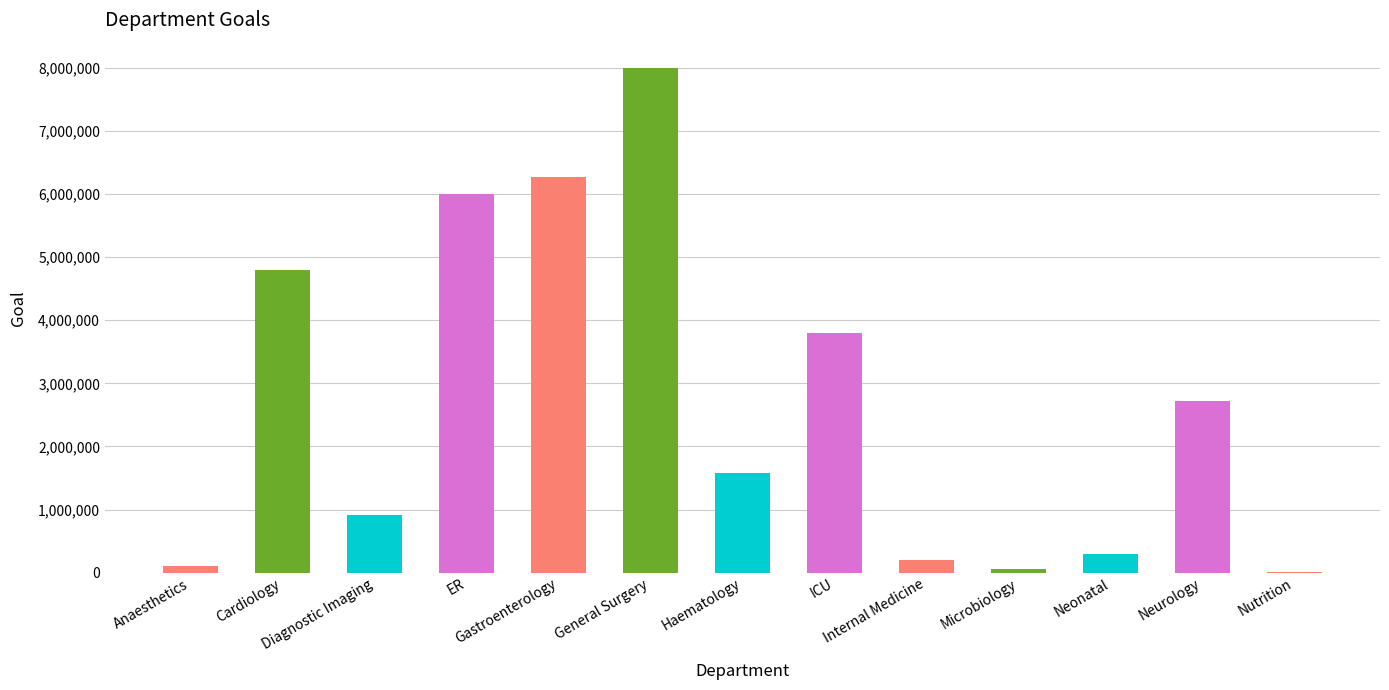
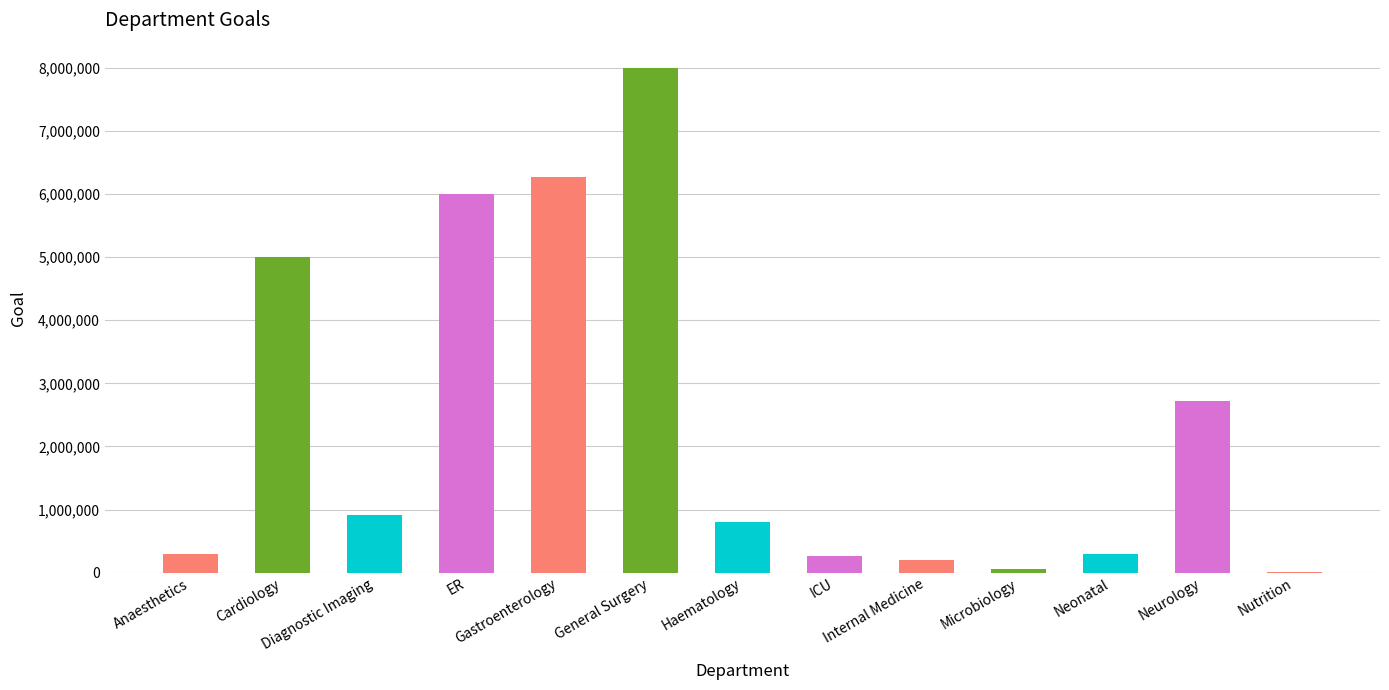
Anaesthetics: 100,000 -> 300,000
Cardiology: 4,800,000 -> 5,000,000
Haematology: 1,600,000 -> 800,000
ICU: 3,800,000 -> 300,000
